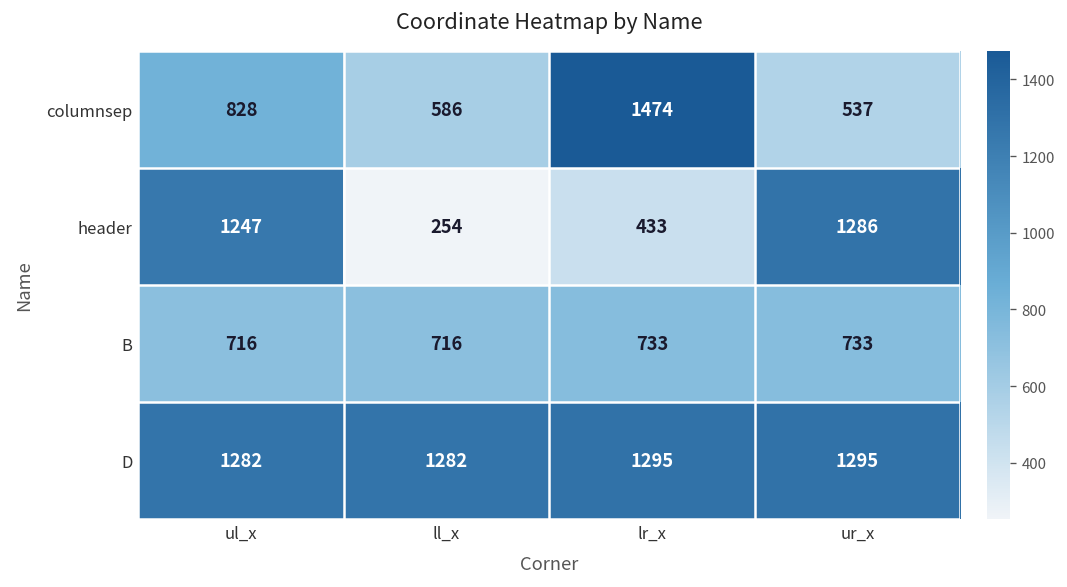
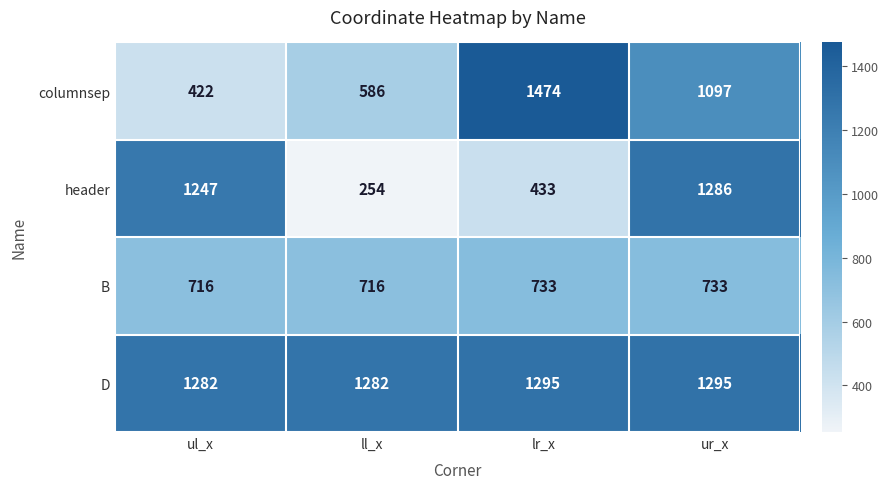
columnsep, ul_x: 828 -> 422
columnsep, ur_x: 537 -> 1097
